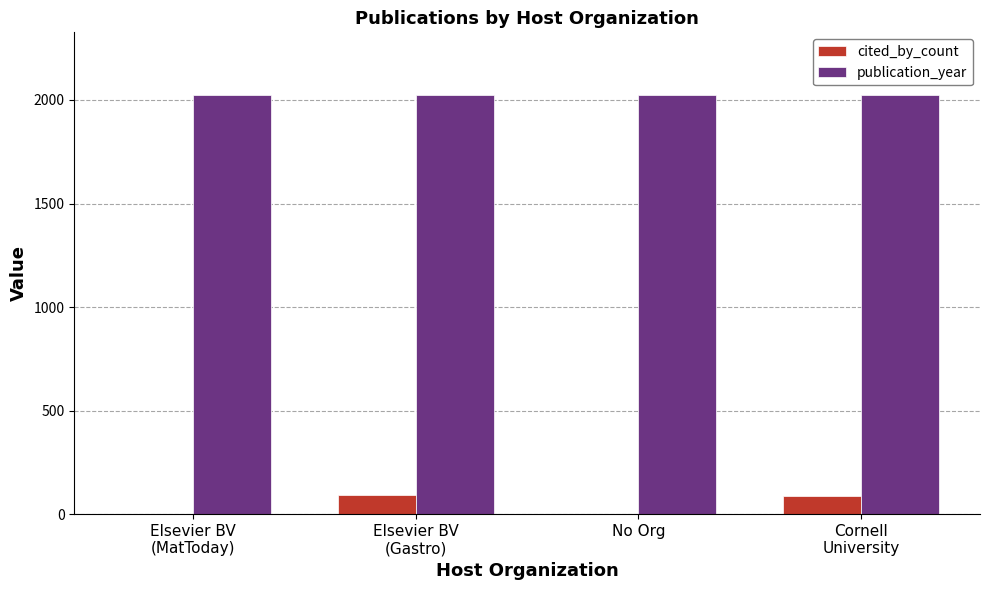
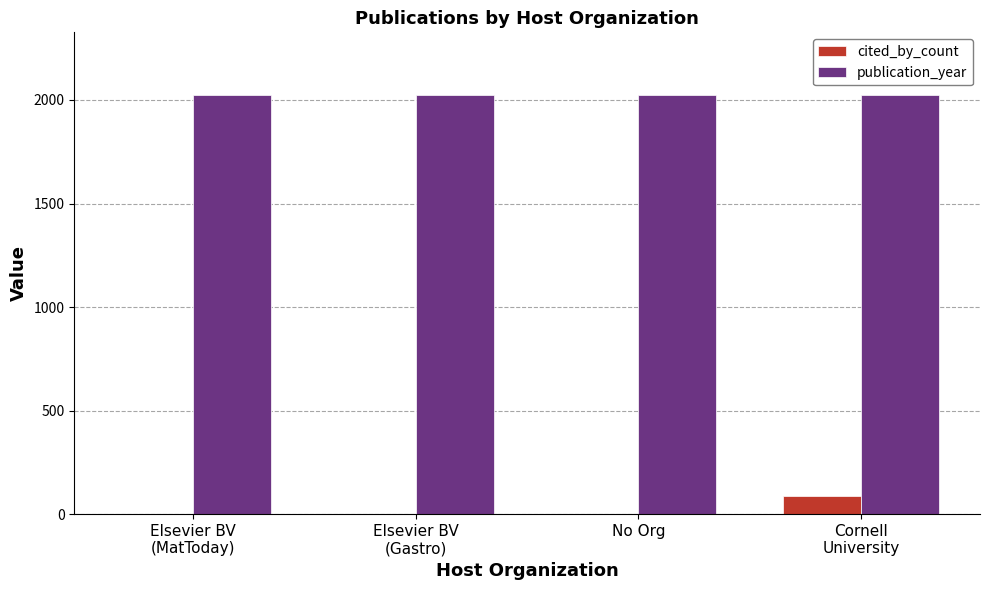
cited_by_count, Elsevier BV (Gastro): 90 -> 0
